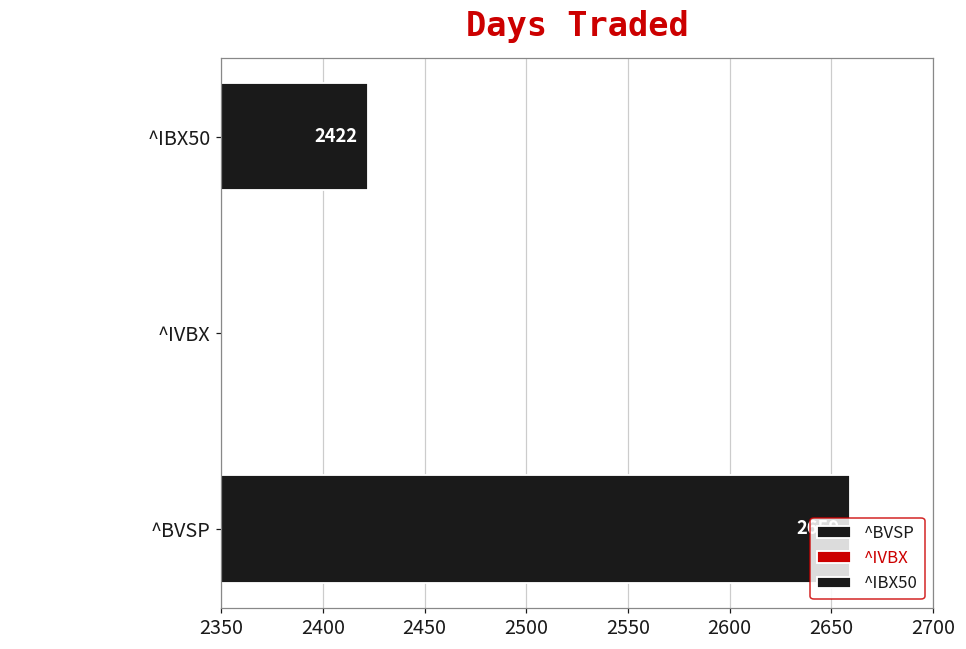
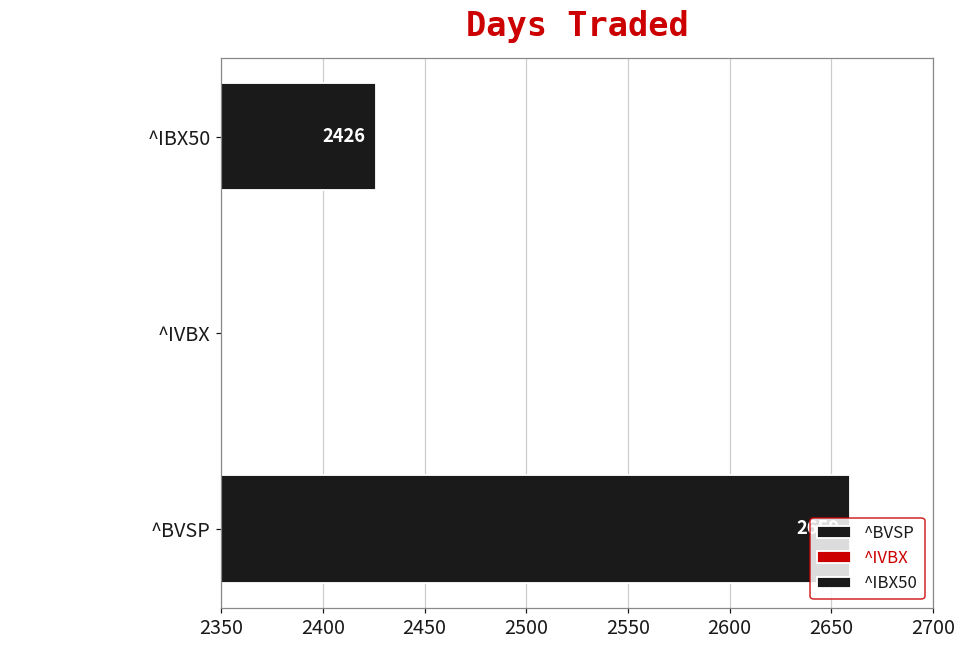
^IBX50: 2422 -> 2426
